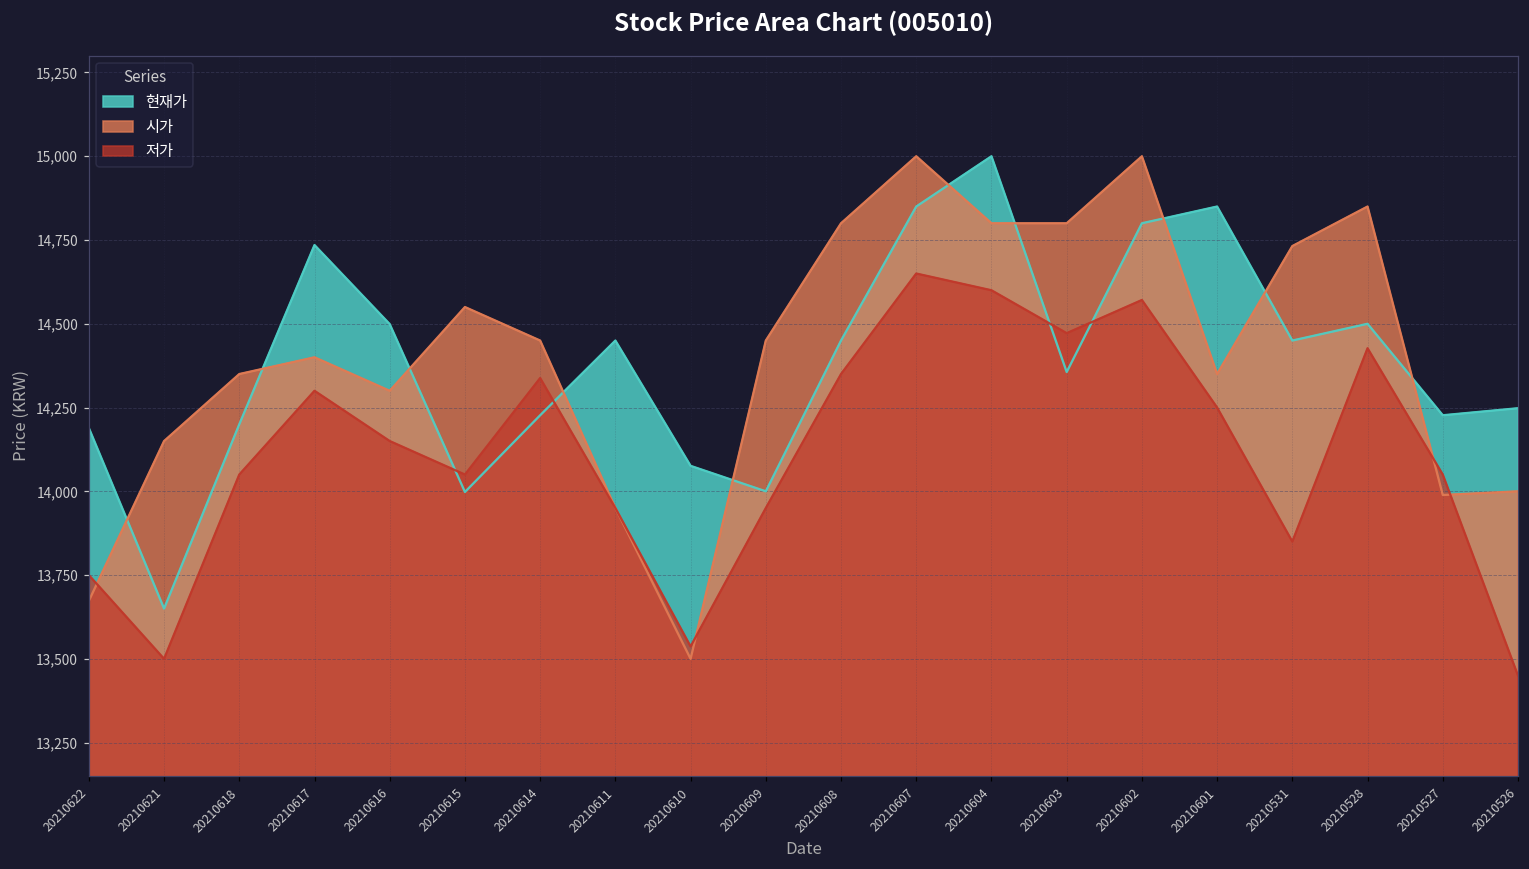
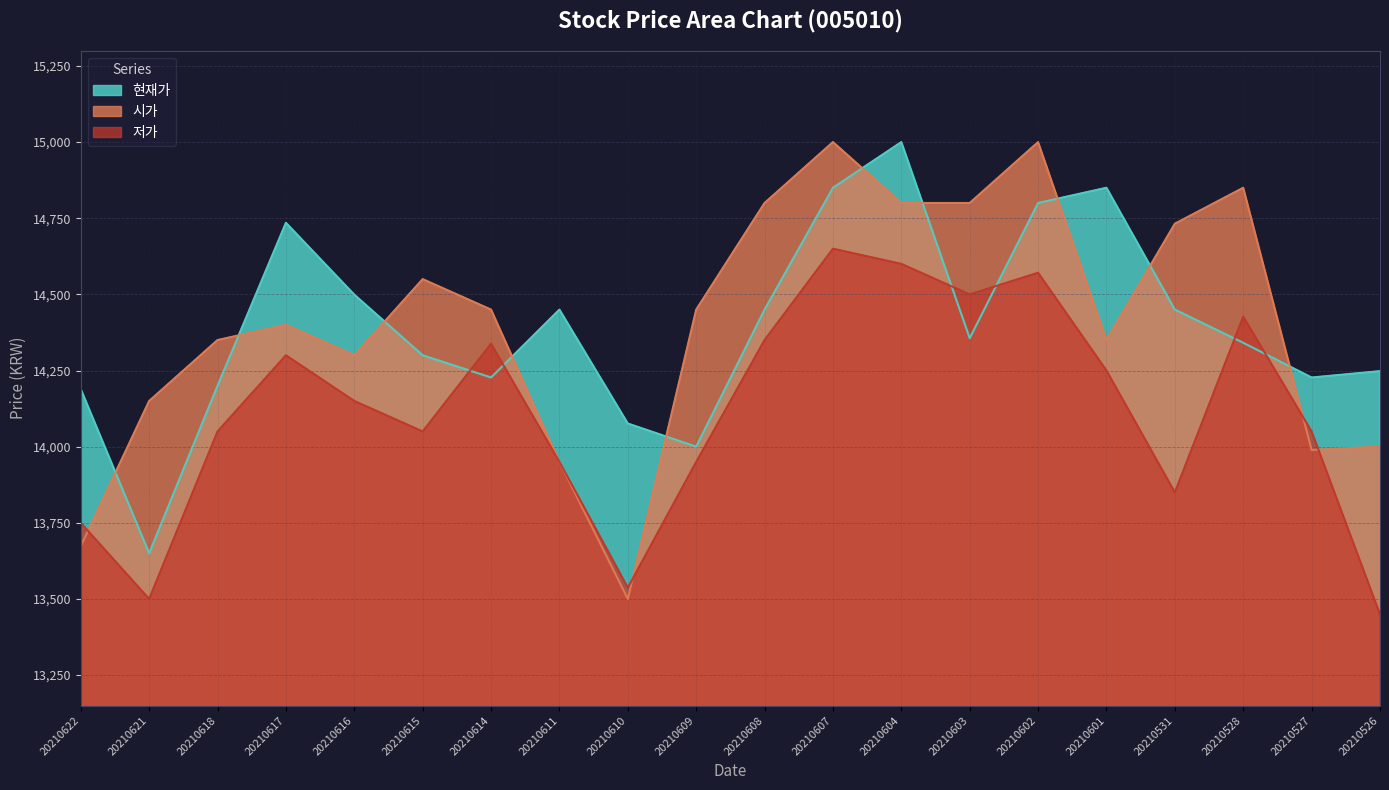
현재가, 20210615: 14,000 -> 14,300
저가, 20210603: 14,470 -> 14,500
현재가, 20210528: 14,500 -> 14,340
